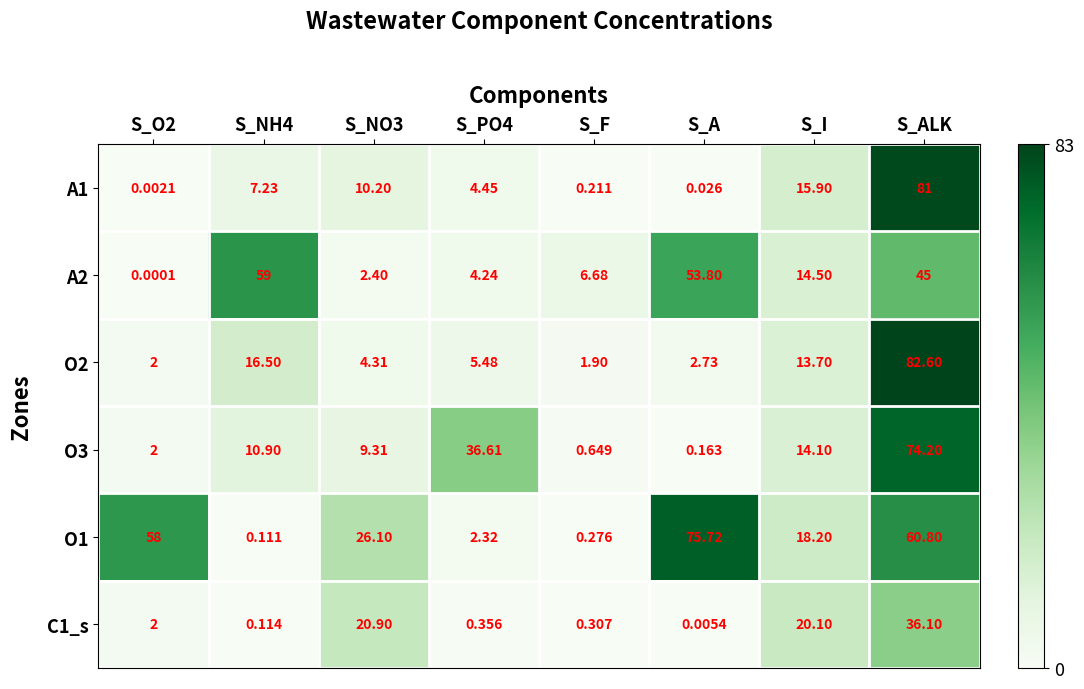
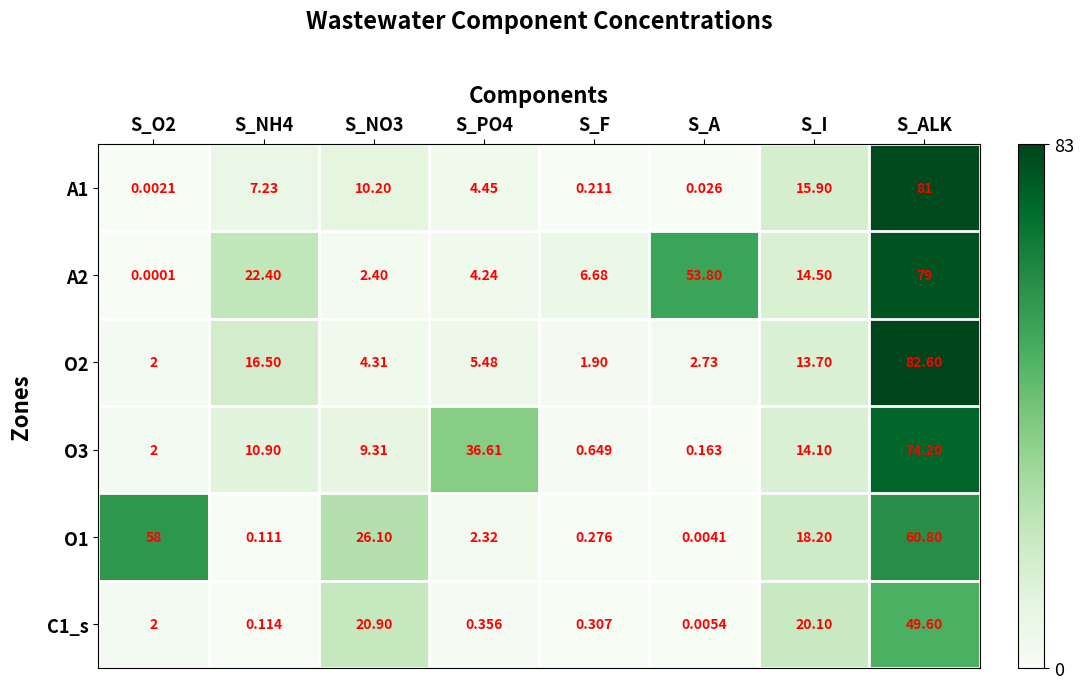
A2, S_NH4: 59 -> 22.40
A2, S_ALK: 45 -> 79
O1, S_A: 75.72 -> 0.0041
C1_s, S_ALK: 36.10 -> 49.60
